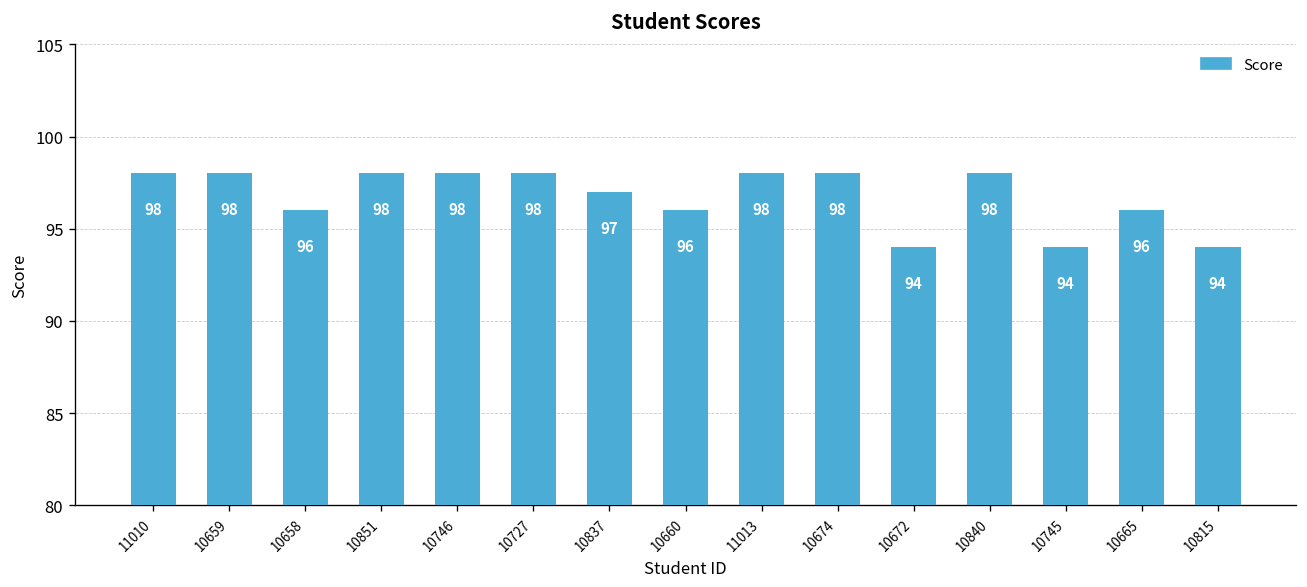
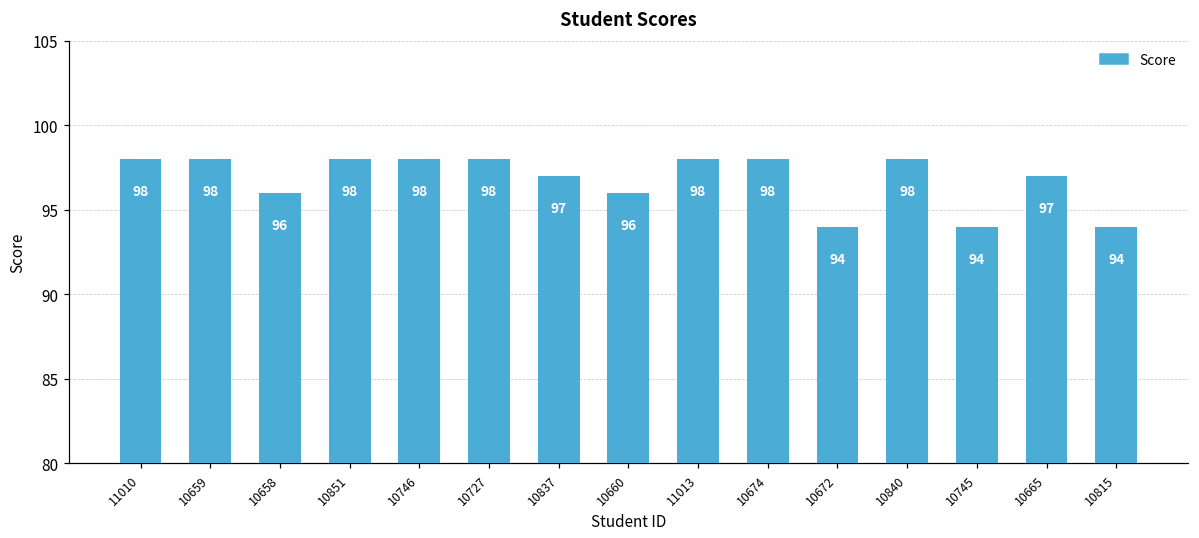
10665: 96 -> 97
